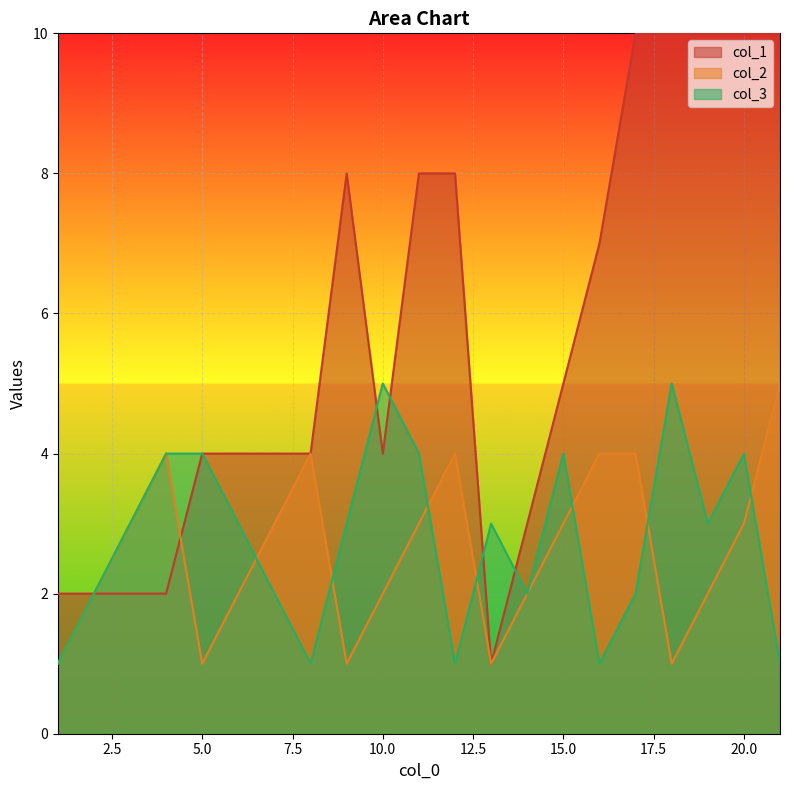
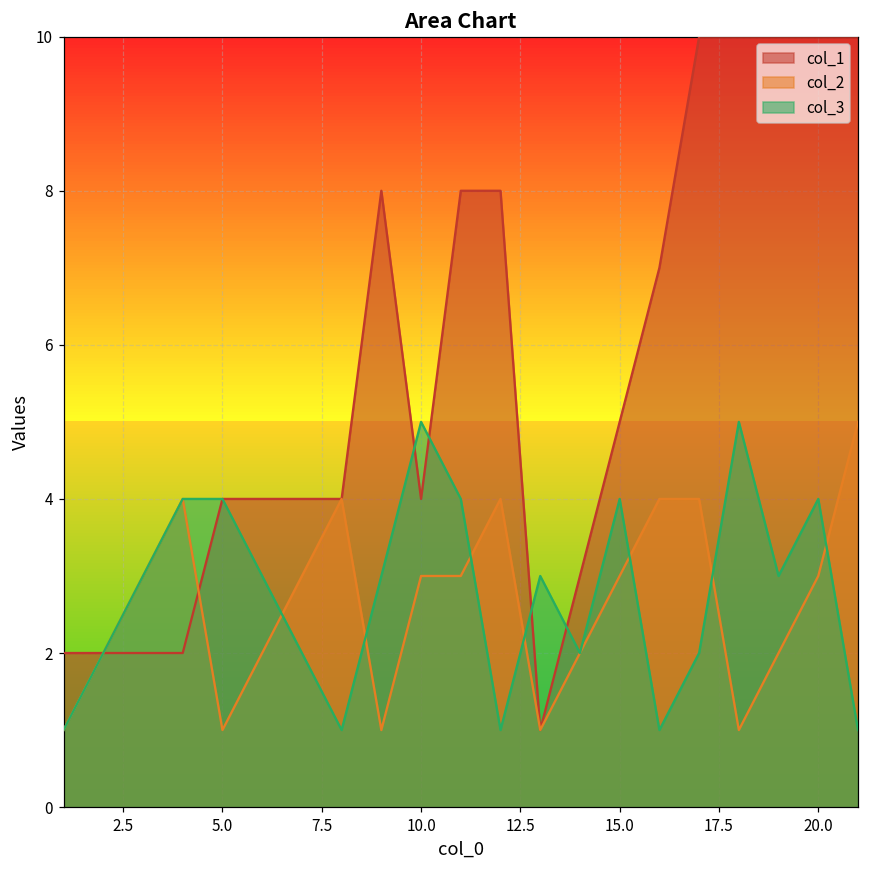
col_2, 10.0: 2 -> 3
